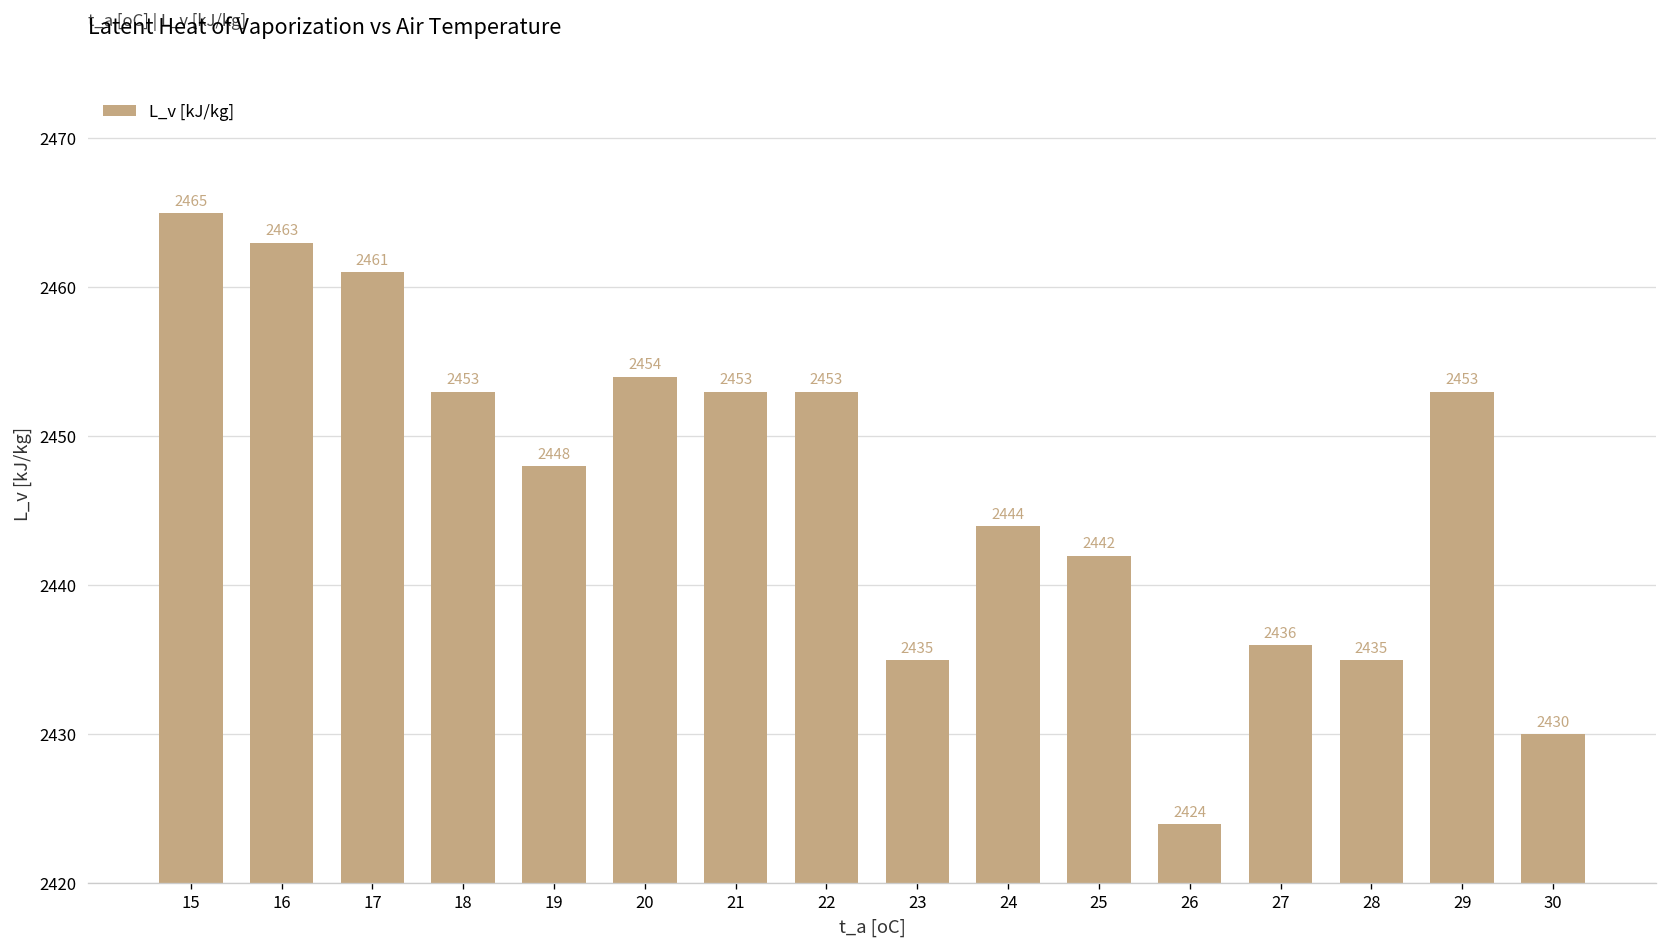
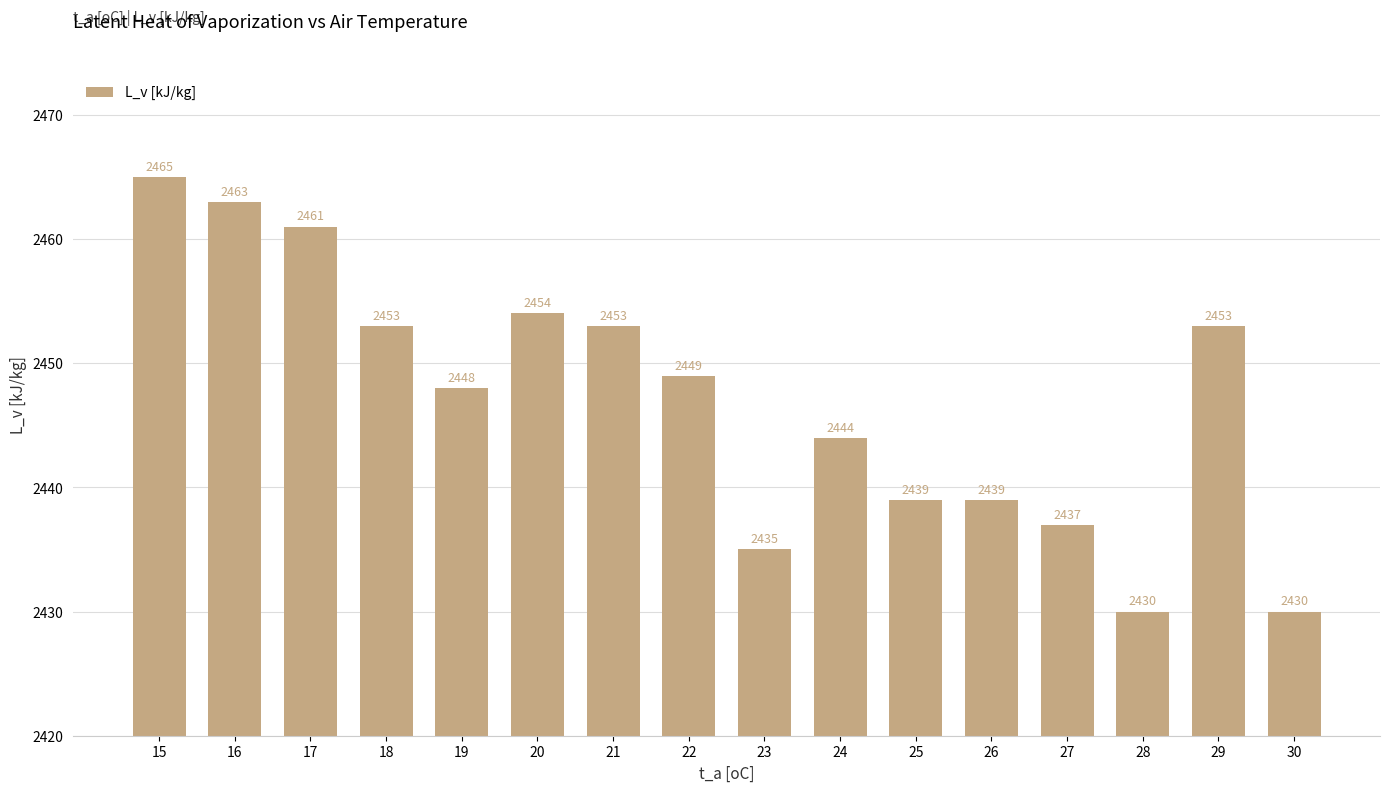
22: 2453 -> 2449
25: 2442 -> 2439
26: 2424 -> 2439
27: 2436 -> 2437
28: 2435 -> 2430
